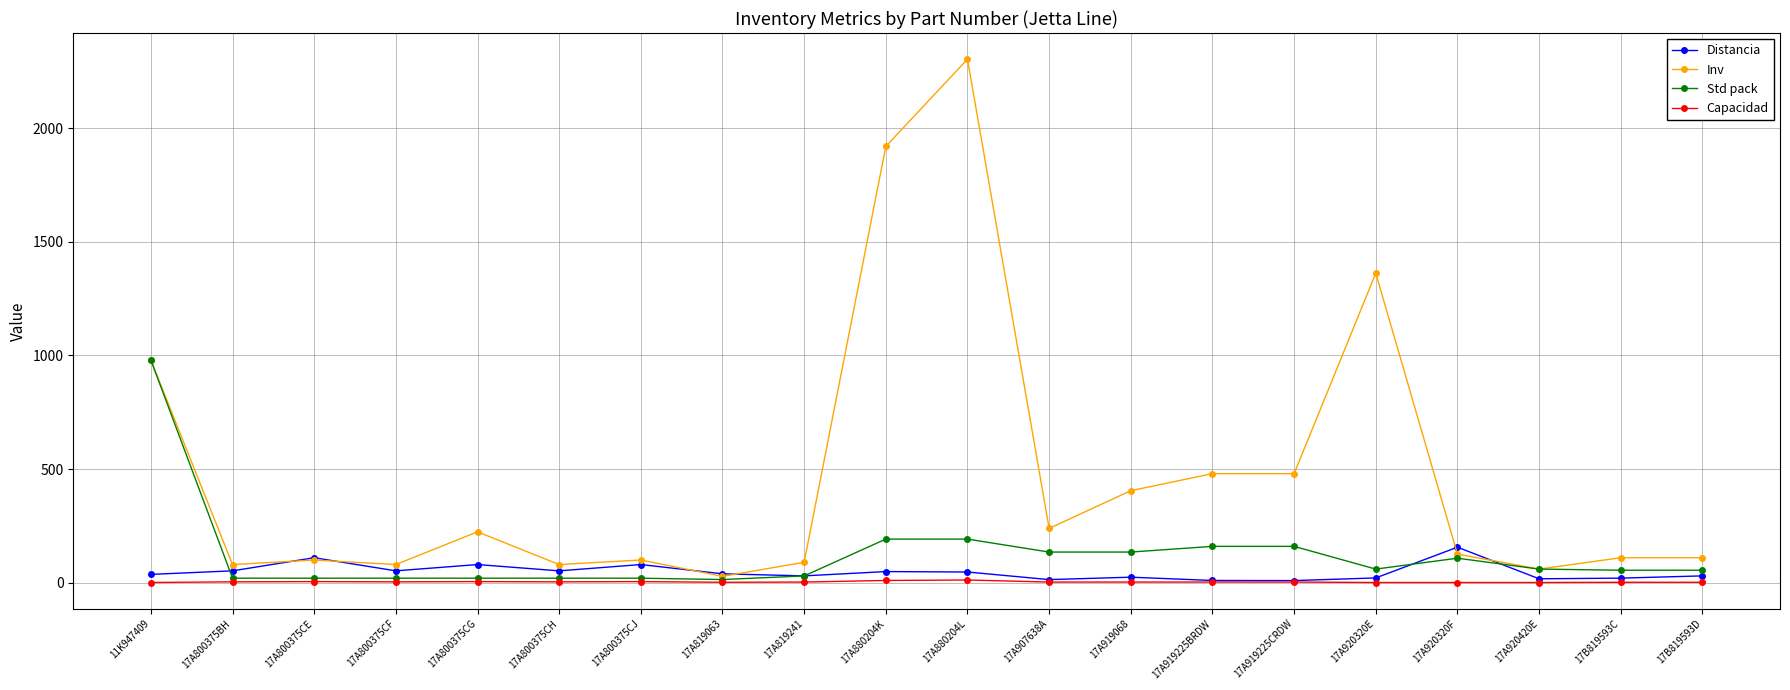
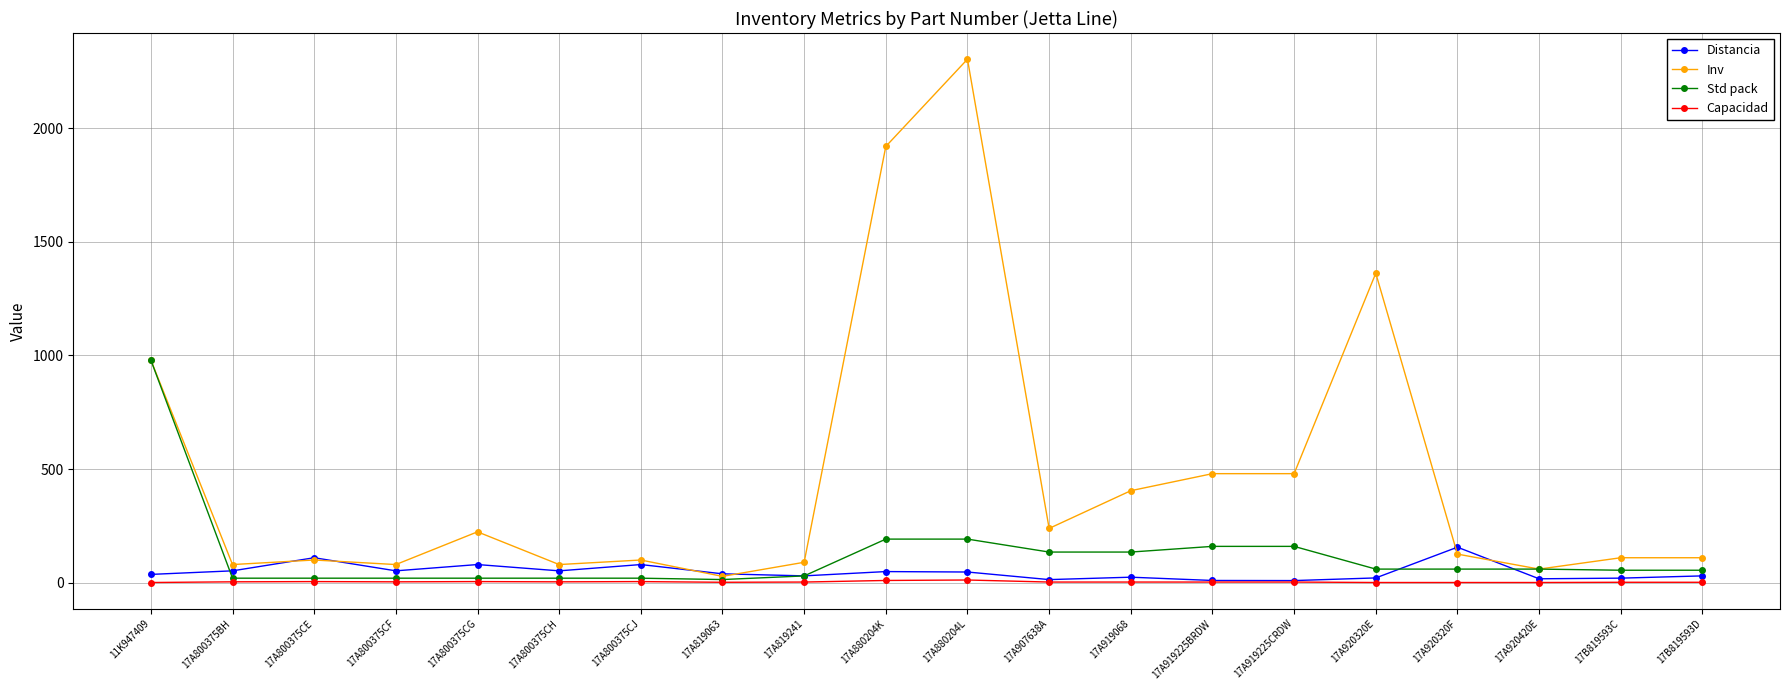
Std pack, 17A920320F: 110 -> 60
